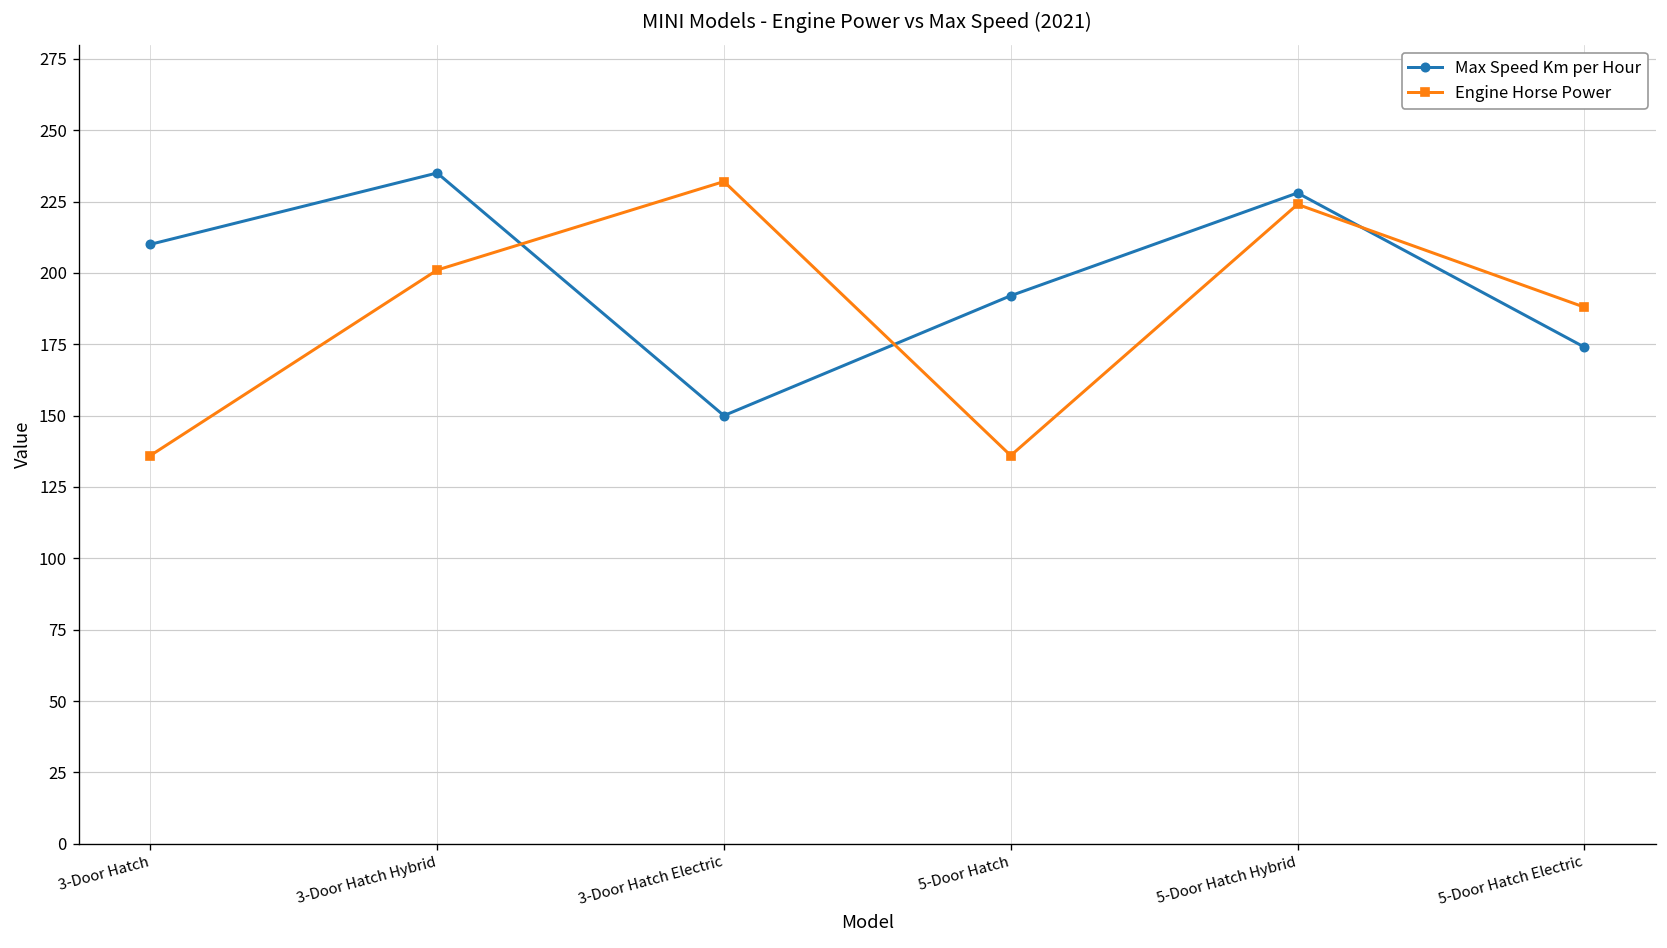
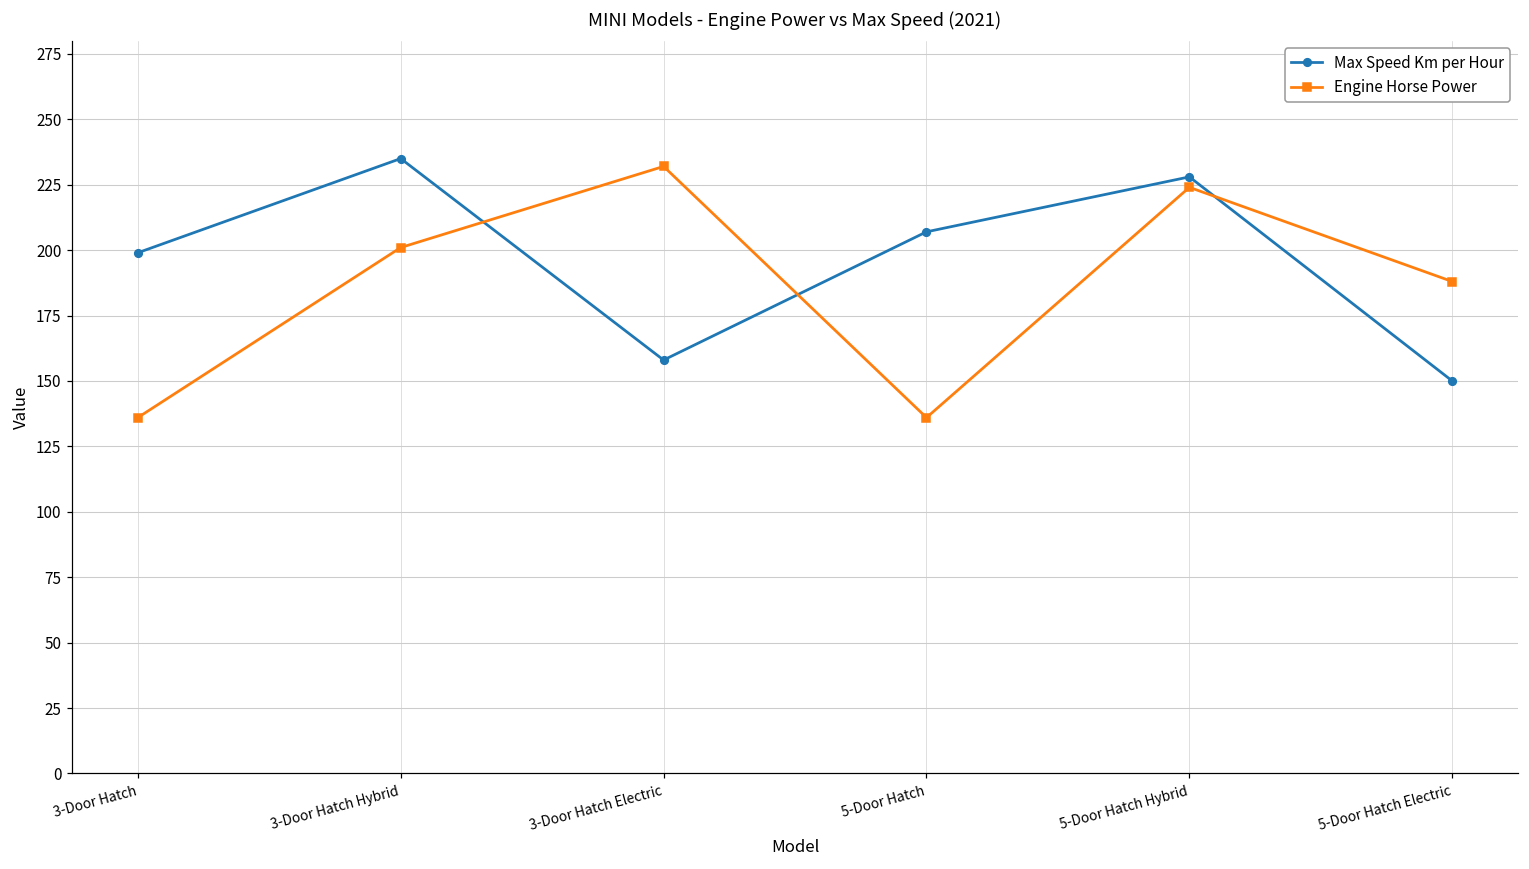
Max Speed Km per Hour, 3-Door Hatch: 210 -> 199
Max Speed Km per Hour, 3-Door Hatch Electric: 150 -> 158
Max Speed Km per Hour, 5-Door Hatch: 192 -> 207
Max Speed Km per Hour, 5-Door Hatch Electric: 174 -> 150
